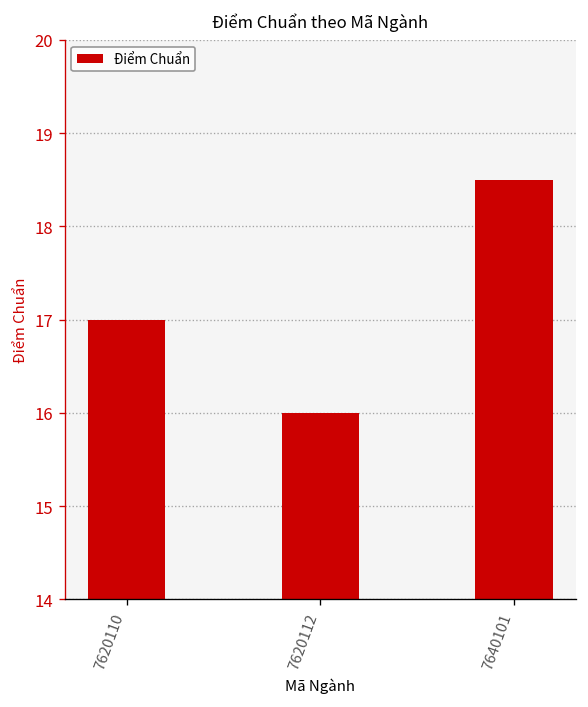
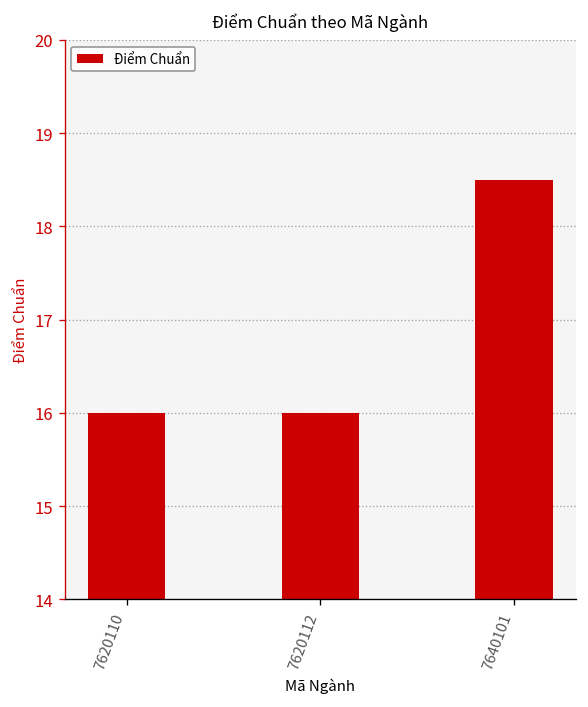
7620110: 17 -> 16
